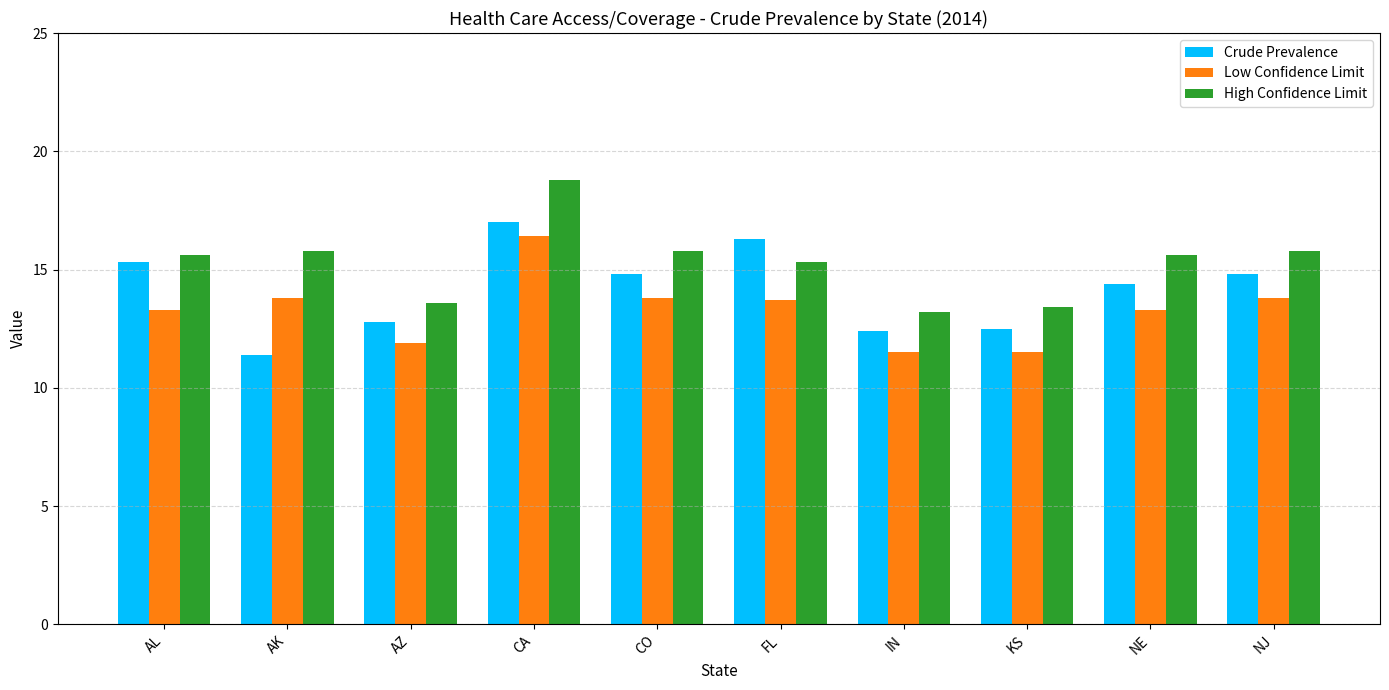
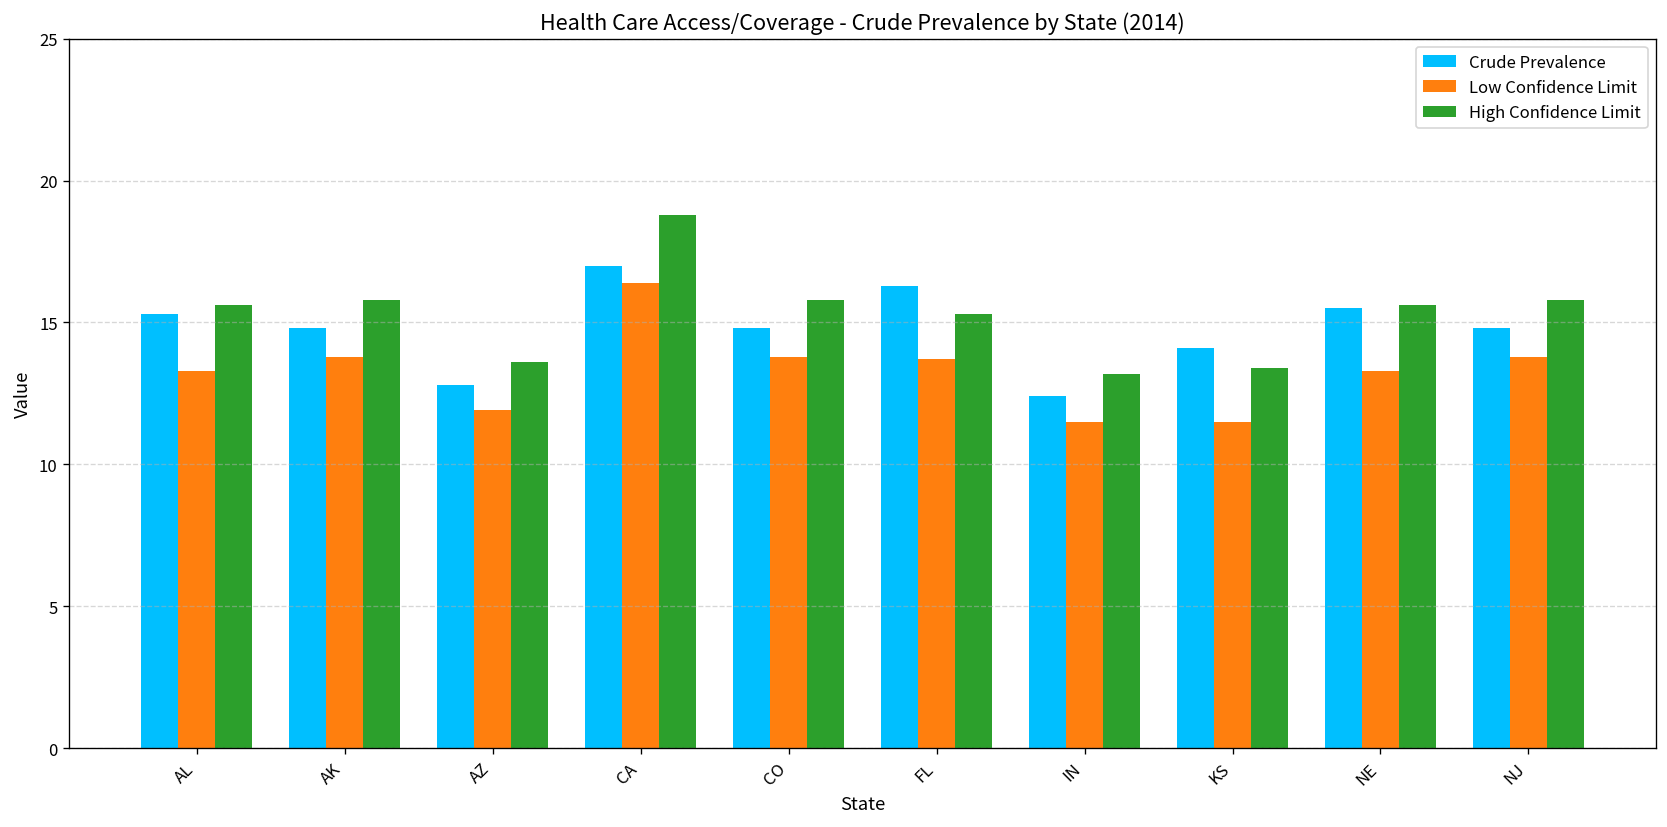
Crude Prevalence, AK: 11.4 -> 14.8
Crude Prevalence, KS: 12.5 -> 14.1
Crude Prevalence, NE: 14.4 -> 15.5
